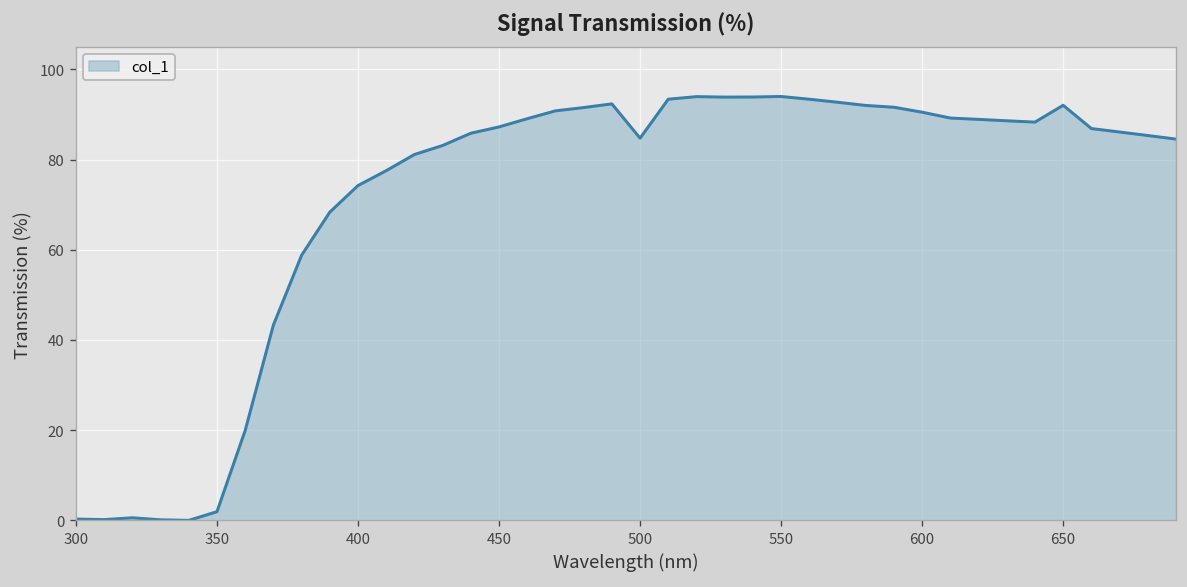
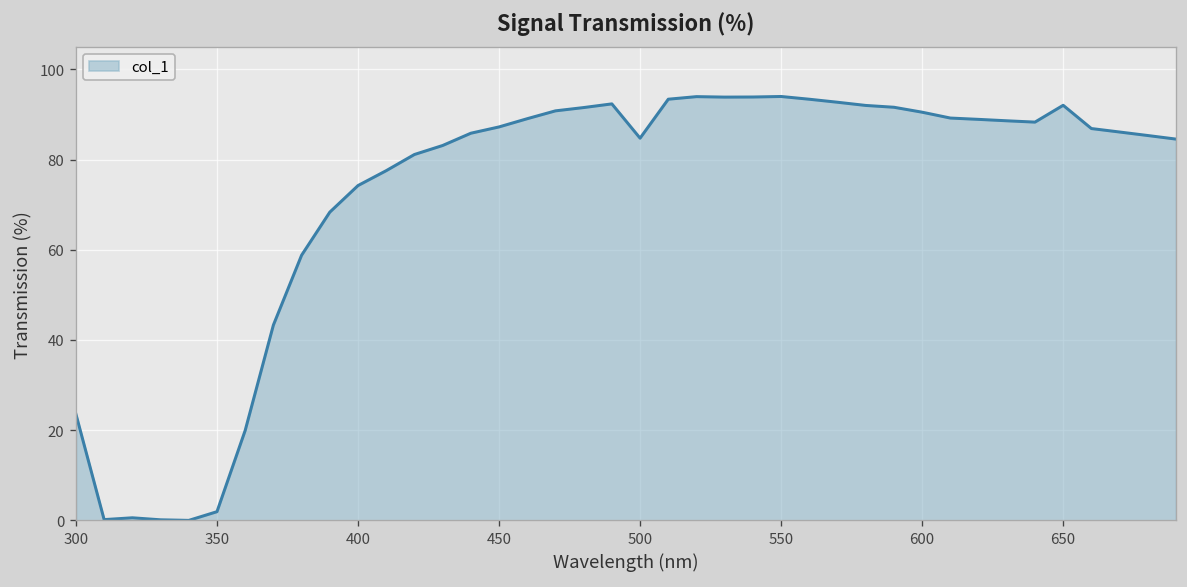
300: 0 -> 24
